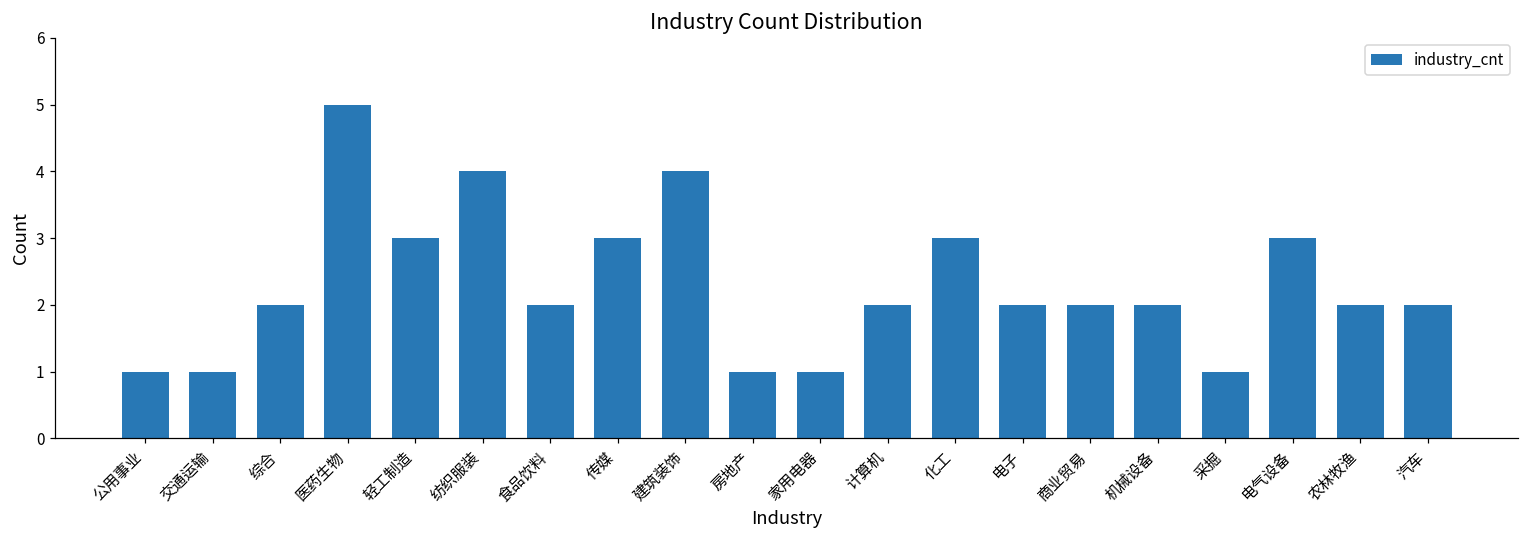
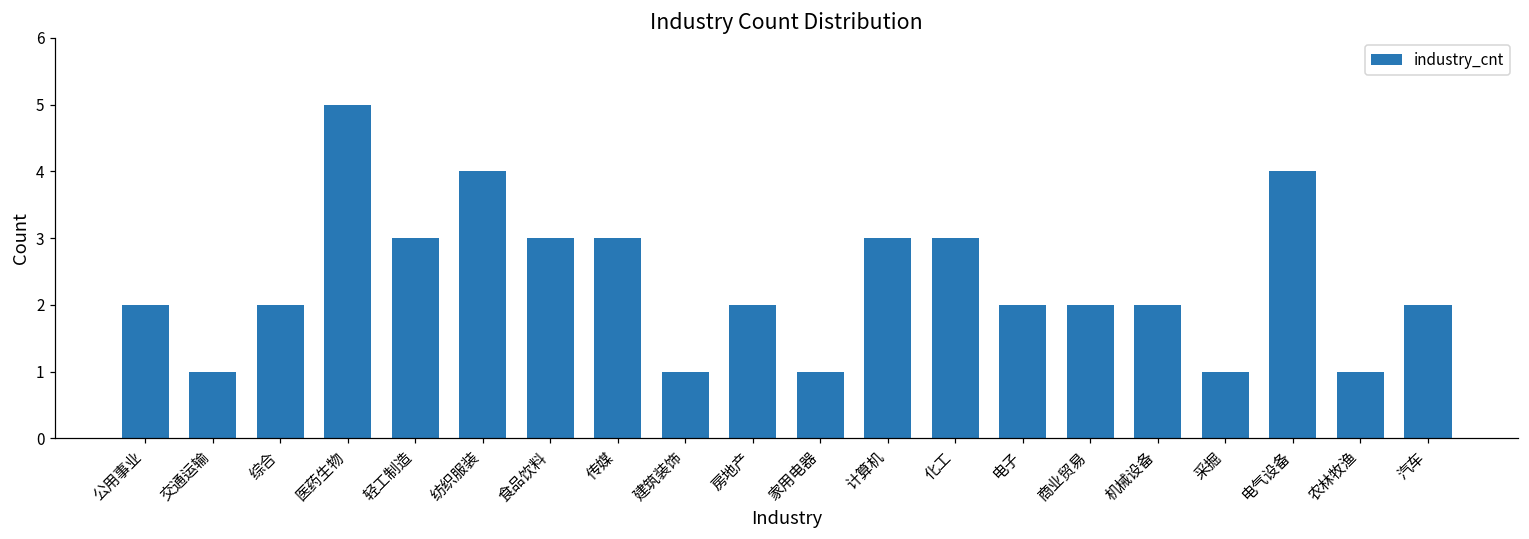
公用事业: 1 -> 2
食品饮料: 2 -> 3
建筑装饰: 4 -> 1
房地产: 1 -> 2
计算机: 2 -> 3
电气设备: 3 -> 4
农林牧渔: 2 -> 1
